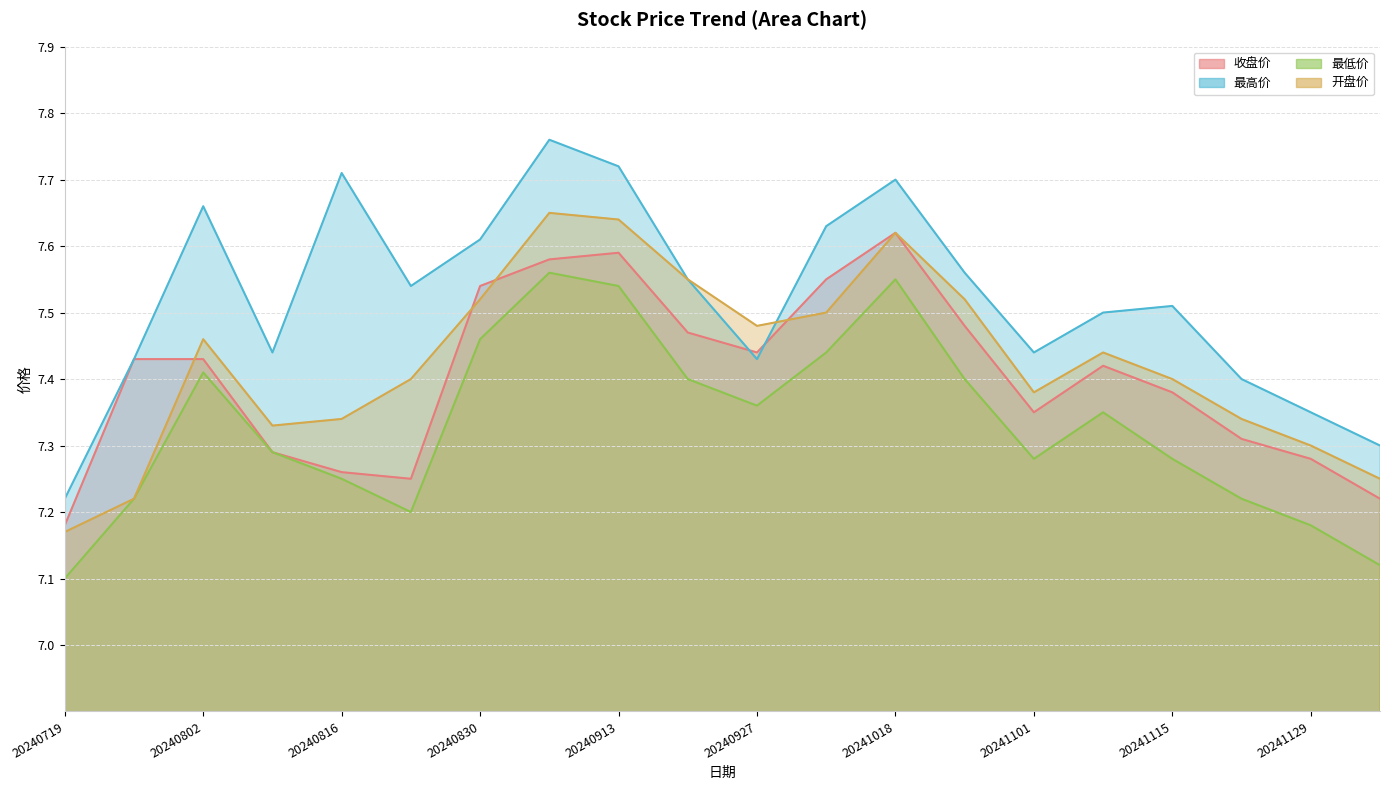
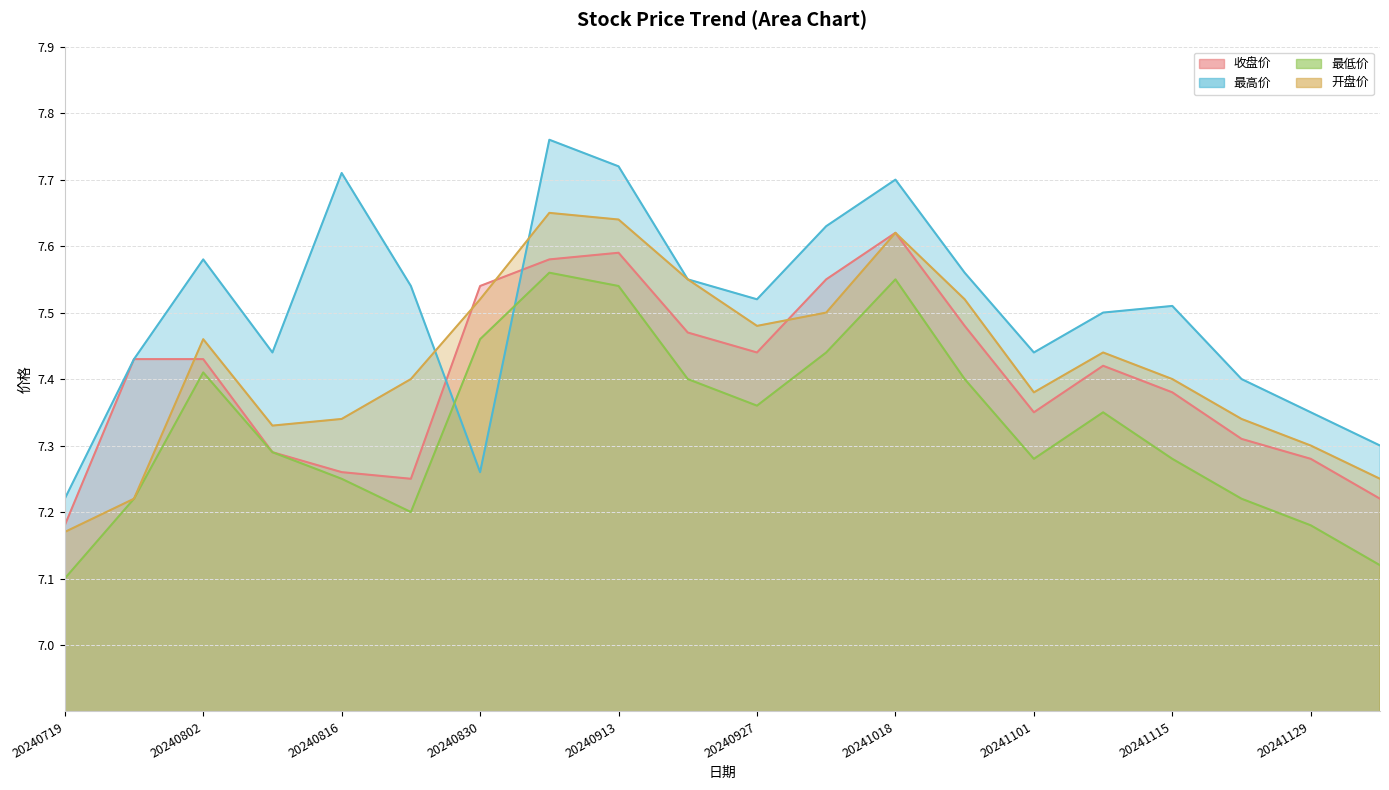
最高价, 20240802: 7.66 -> 7.58
最高价, 20240830: 7.61 -> 7.26
最高价, 20240927: 7.43 -> 7.52
